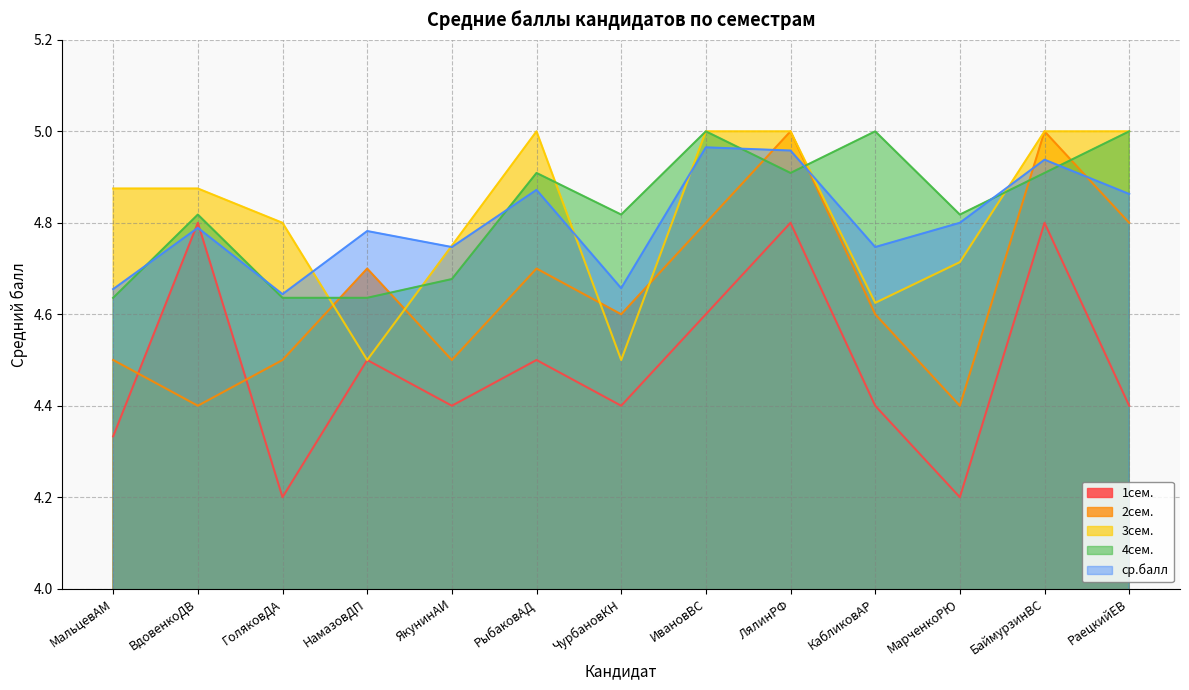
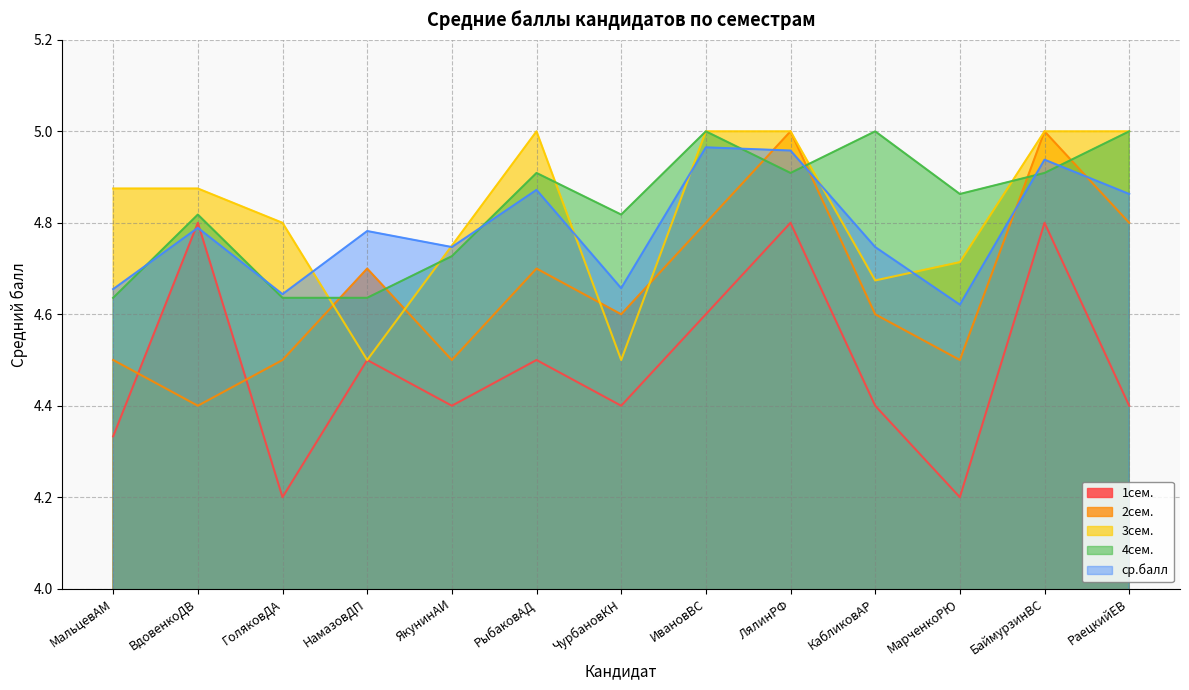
4сем., ЯкунинАИ: 4.68 -> 4.73
3сем., КабликовАР: 4.63 -> 4.67
2сем., МарченкоРЮ: 4.4 -> 4.5
4сем., МарченкоРЮ: 4.82 -> 4.86
ср.балл, МарченкоРЮ: 4.80 -> 4.62
